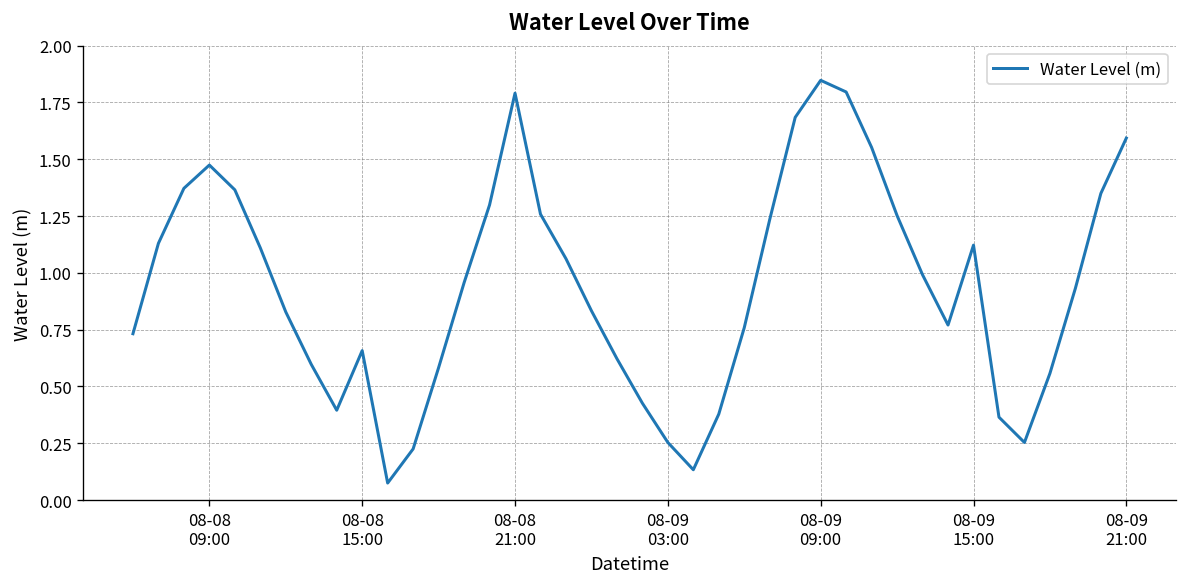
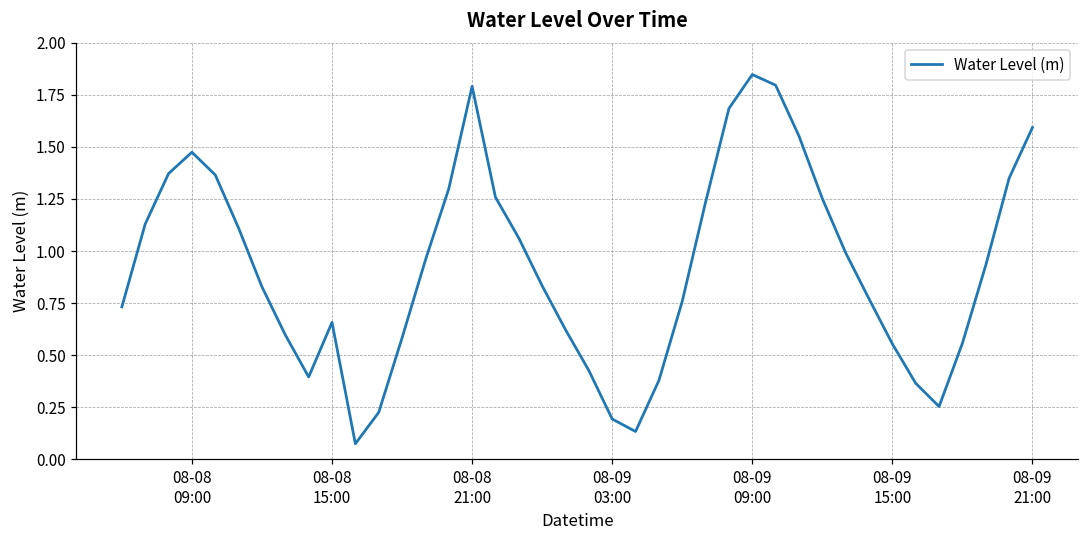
08-09 03:00: 0.25 -> 0.19
08-09 15:00: 1.12 -> 0.55
